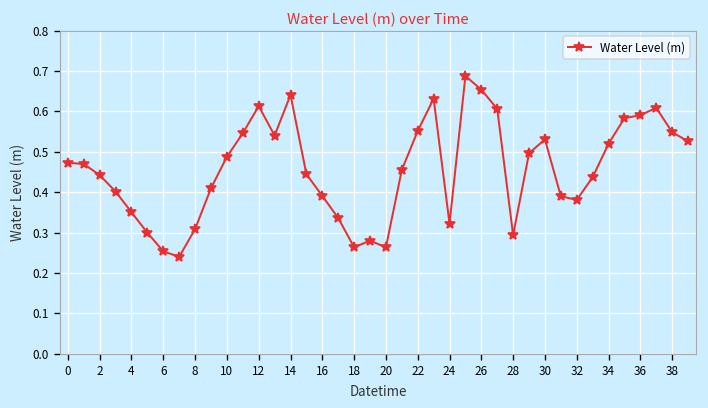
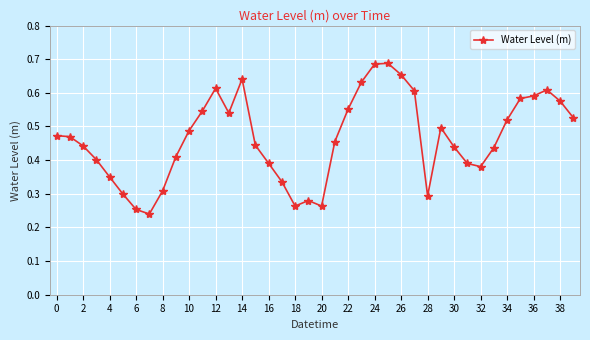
24: 0.32 -> 0.69
30: 0.53 -> 0.44
38: 0.55 -> 0.58
